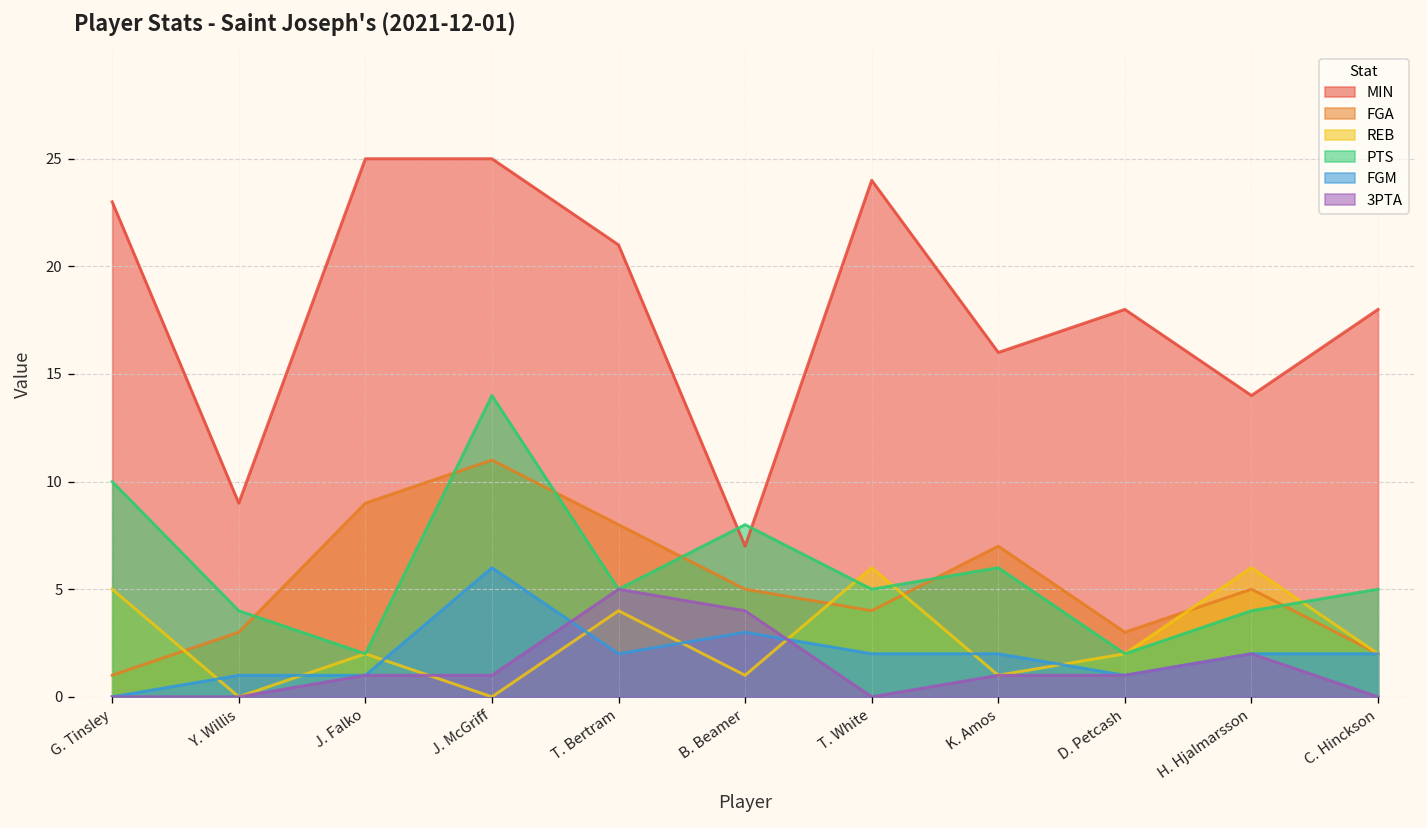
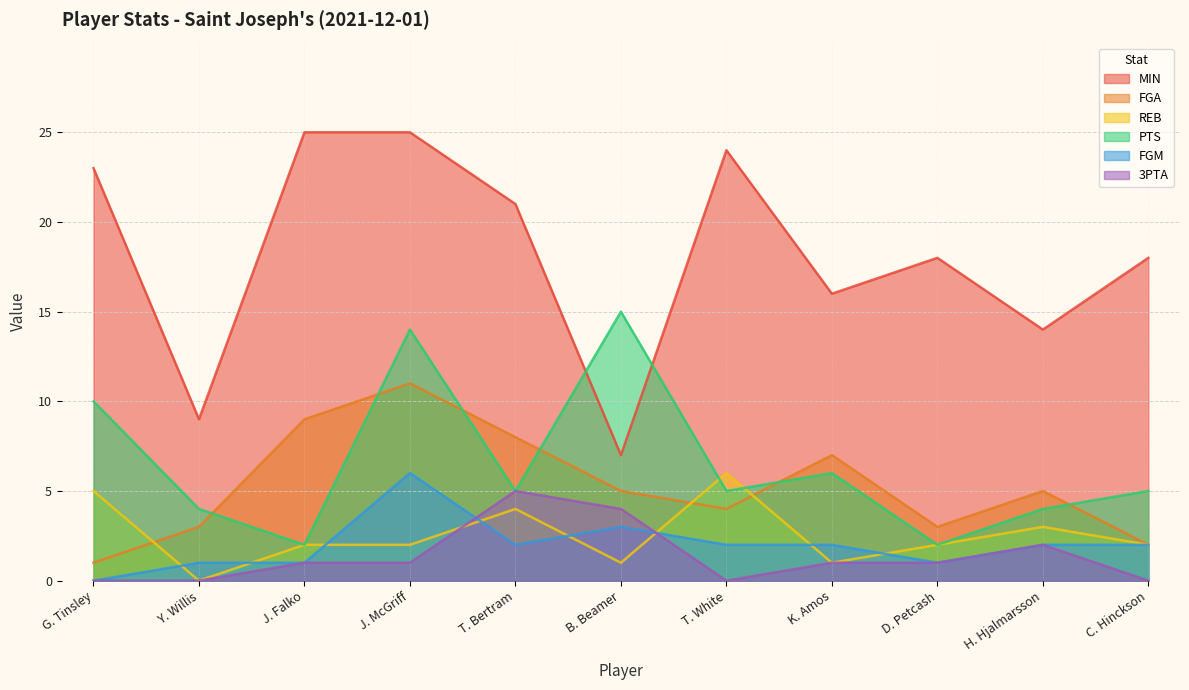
REB, J. McGriff: 0 -> 2
PTS, B. Beamer: 8 -> 15
REB, H. Hjalmarsson: 6 -> 3
